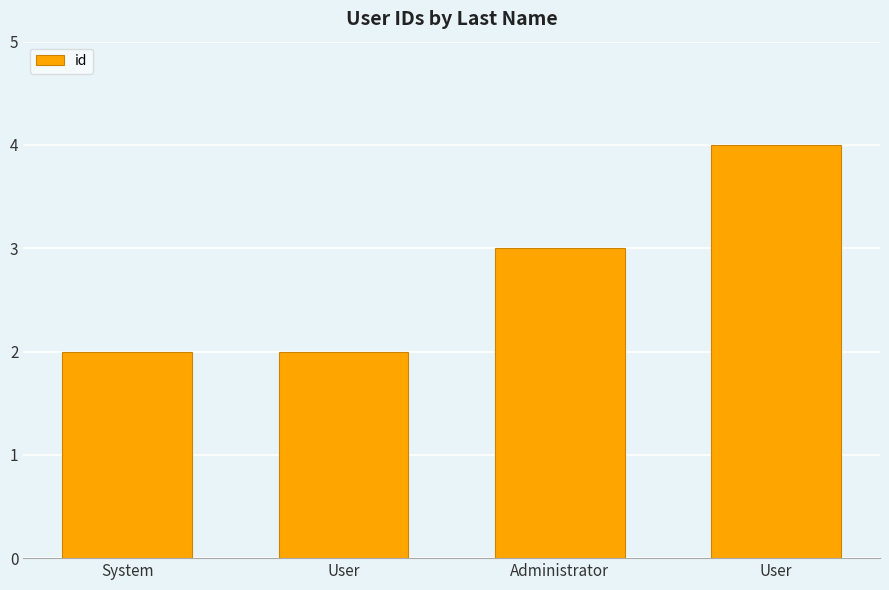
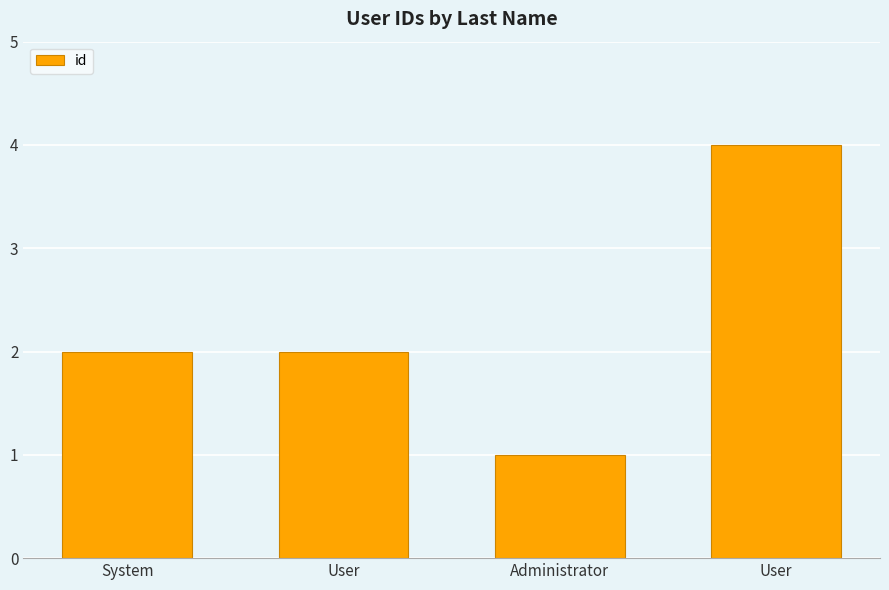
Administrator: 3 -> 1
